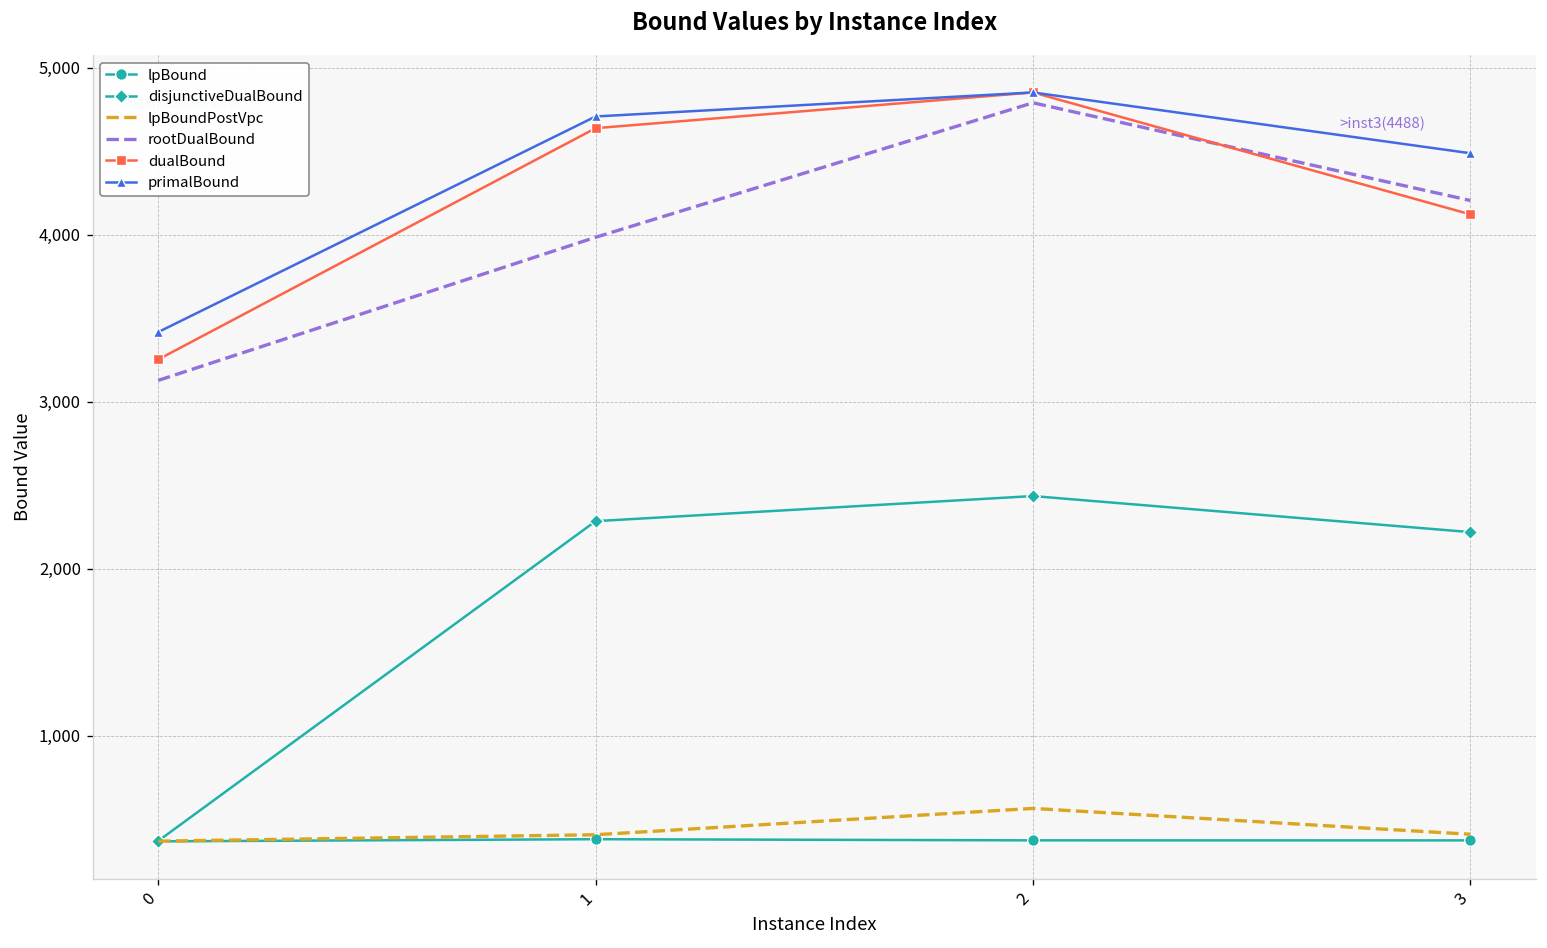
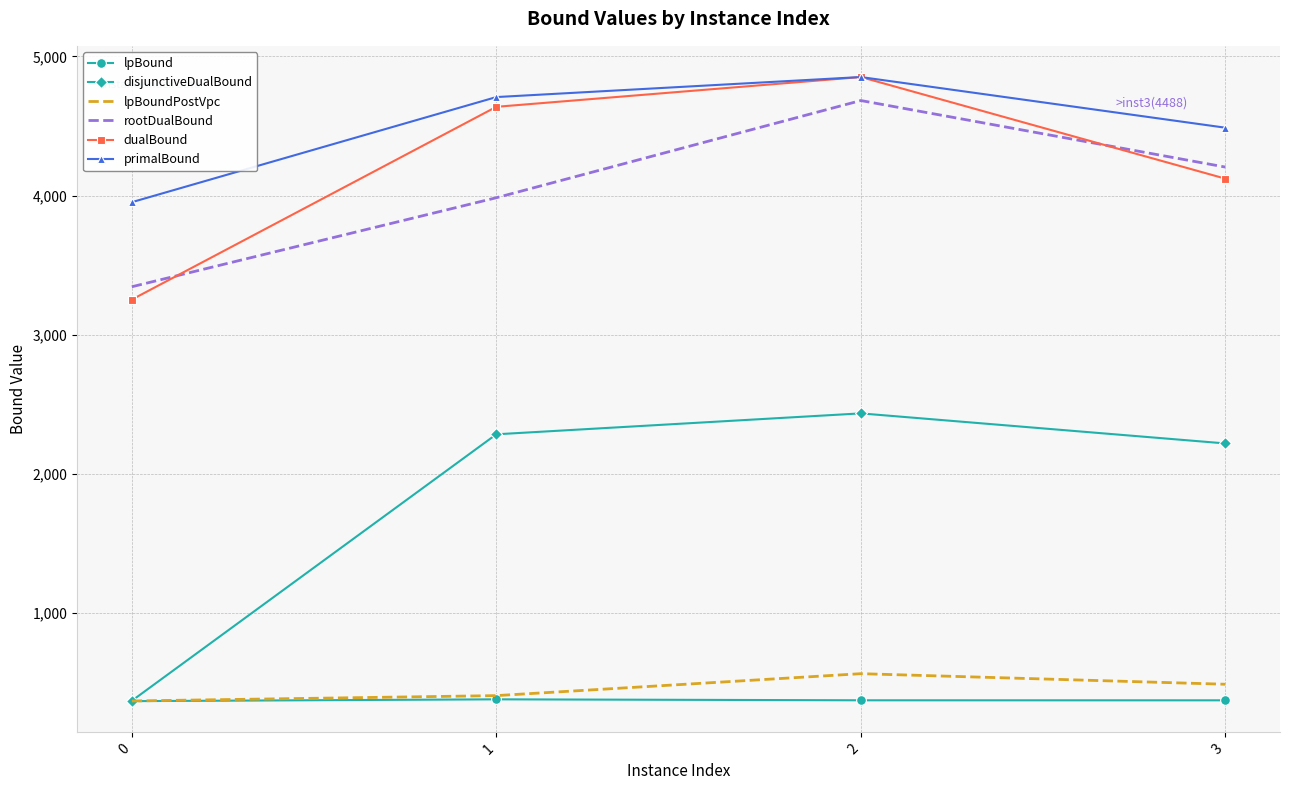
rootDualBound, 0: 3,130 -> 3,350
primalBound, 0: 3,420 -> 3,950
rootDualBound, 2: 4,790 -> 4,680
lpBoundPostVpc, 3: 410 -> 490
